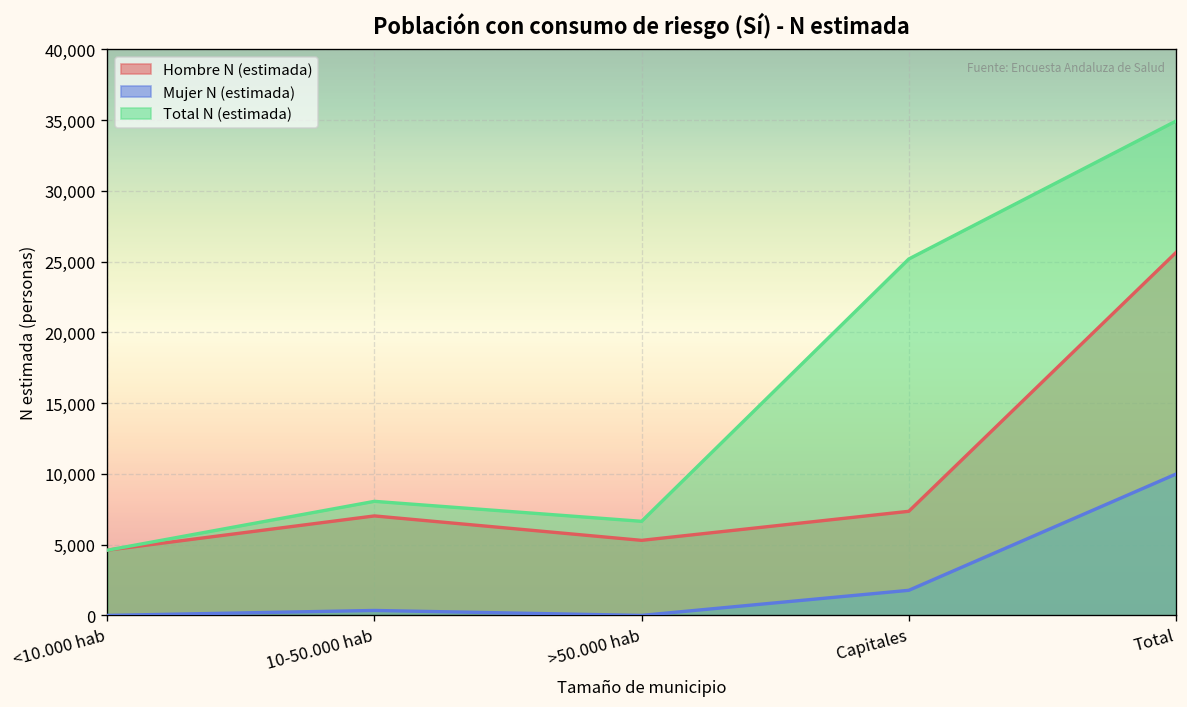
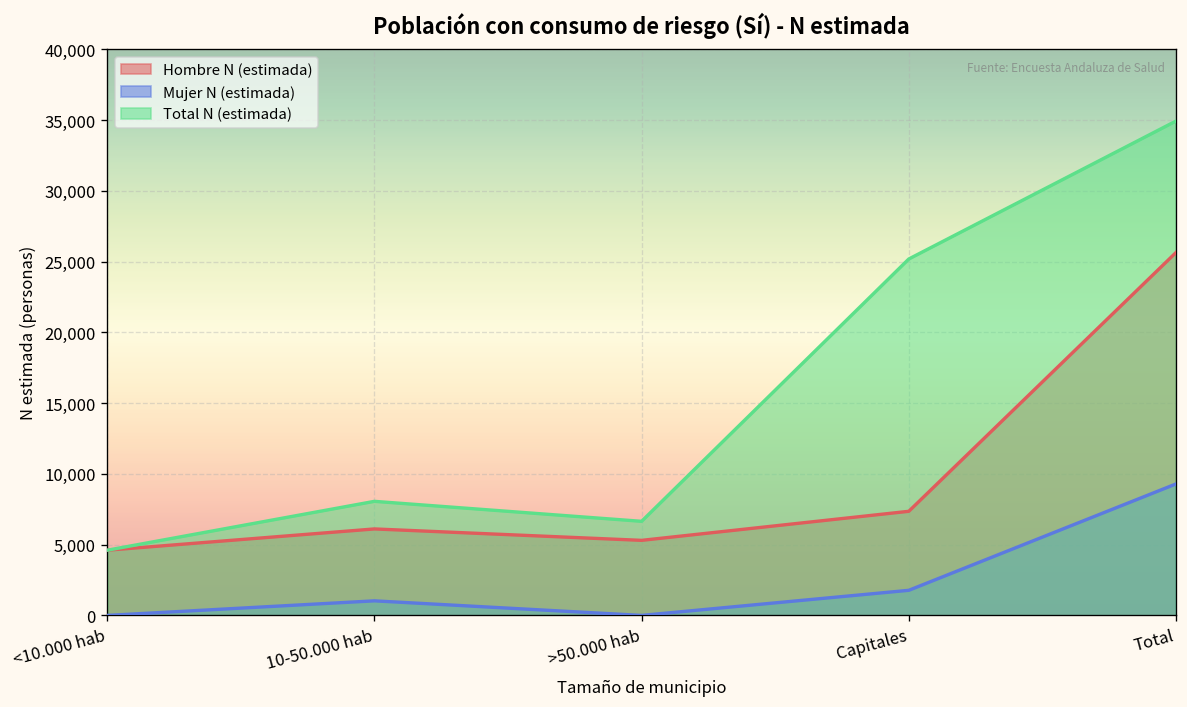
Hombre N (estimada), 10-50.000 hab: 7,000 -> 6,100
Mujer N (estimada), 10-50.000 hab: 400 -> 1,000
Mujer N (estimada), Total: 10,000 -> 9,300
